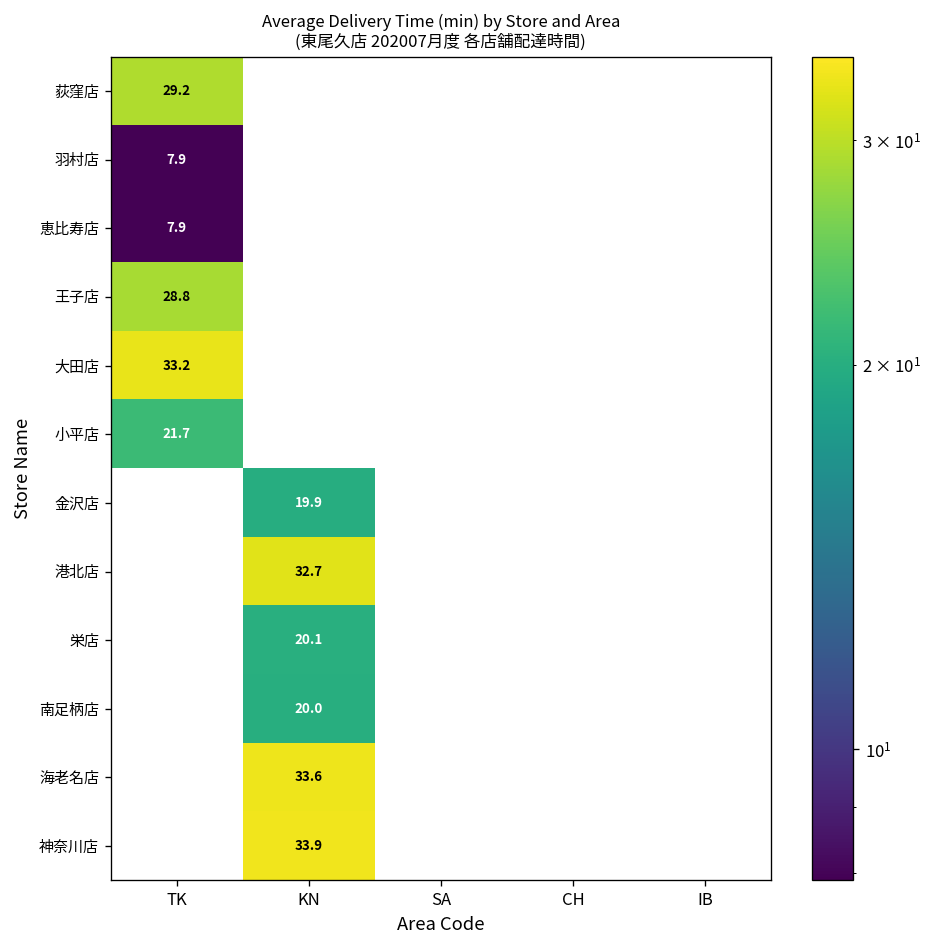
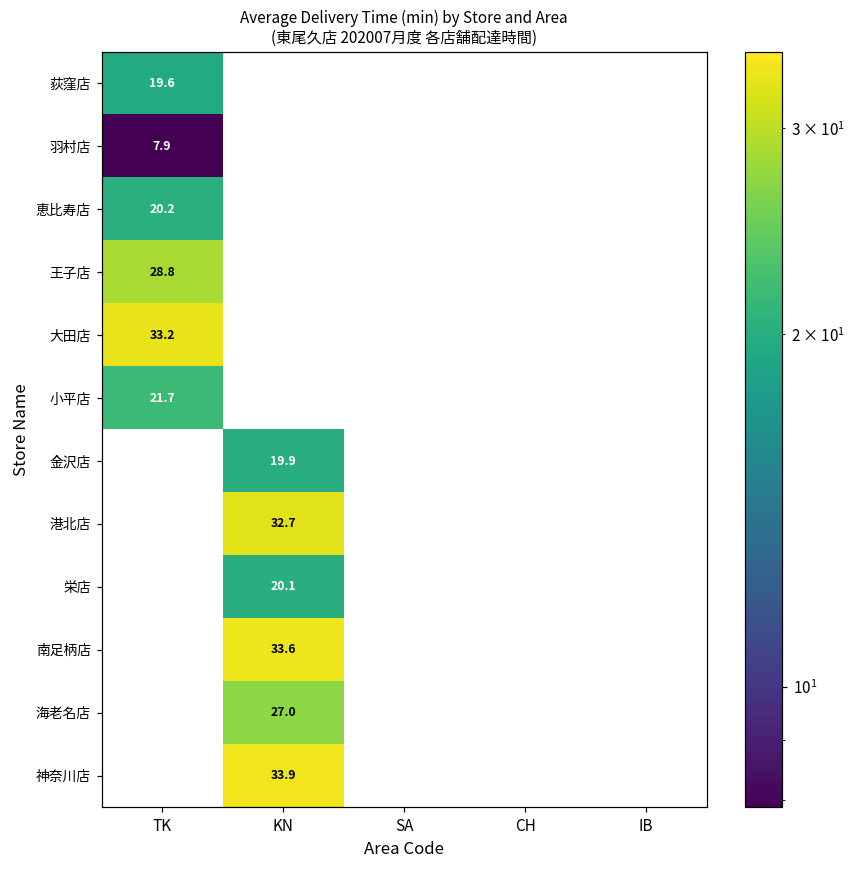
荻窪店, TK: 29.2 -> 19.6
恵比寿店, TK: 7.9 -> 20.2
南足柄店, KN: 20.0 -> 33.6
海老名店, KN: 33.6 -> 27.0
